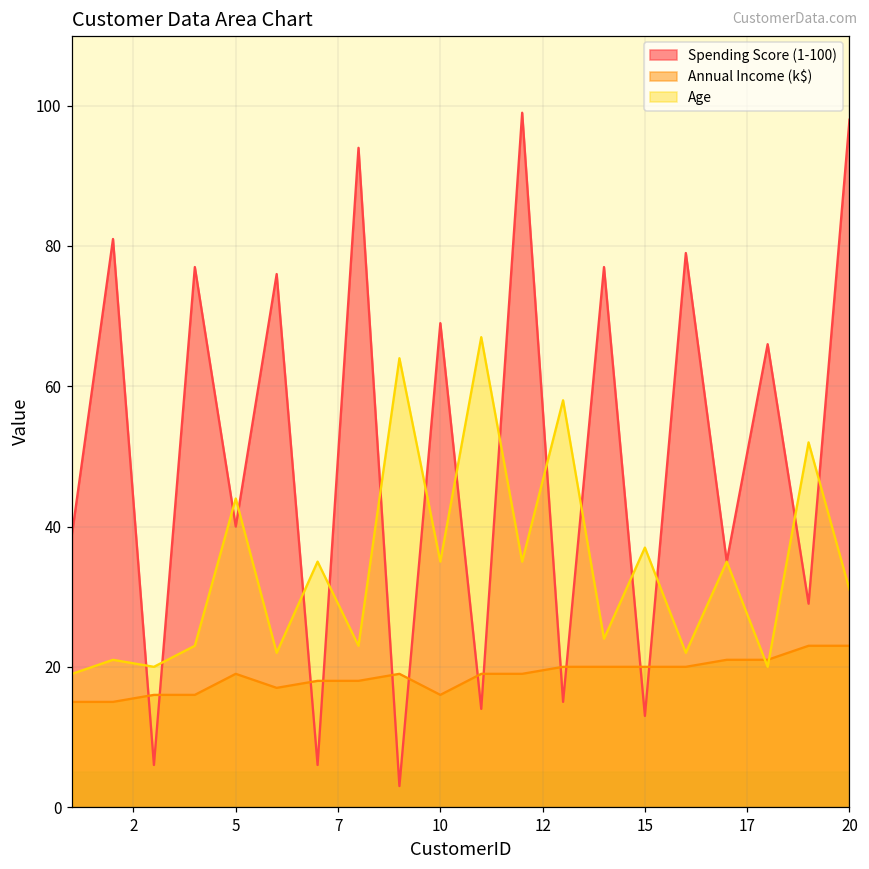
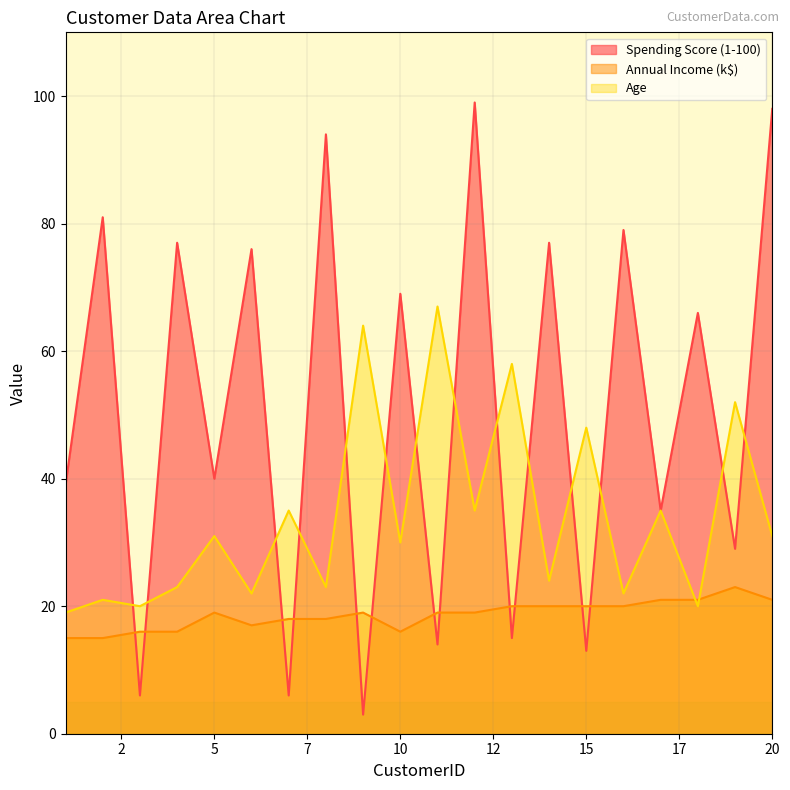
Age, 5: 44 -> 31
Age, 10: 35 -> 30
Age, 15: 37 -> 48
Annual Income (k$), 20: 23 -> 21
